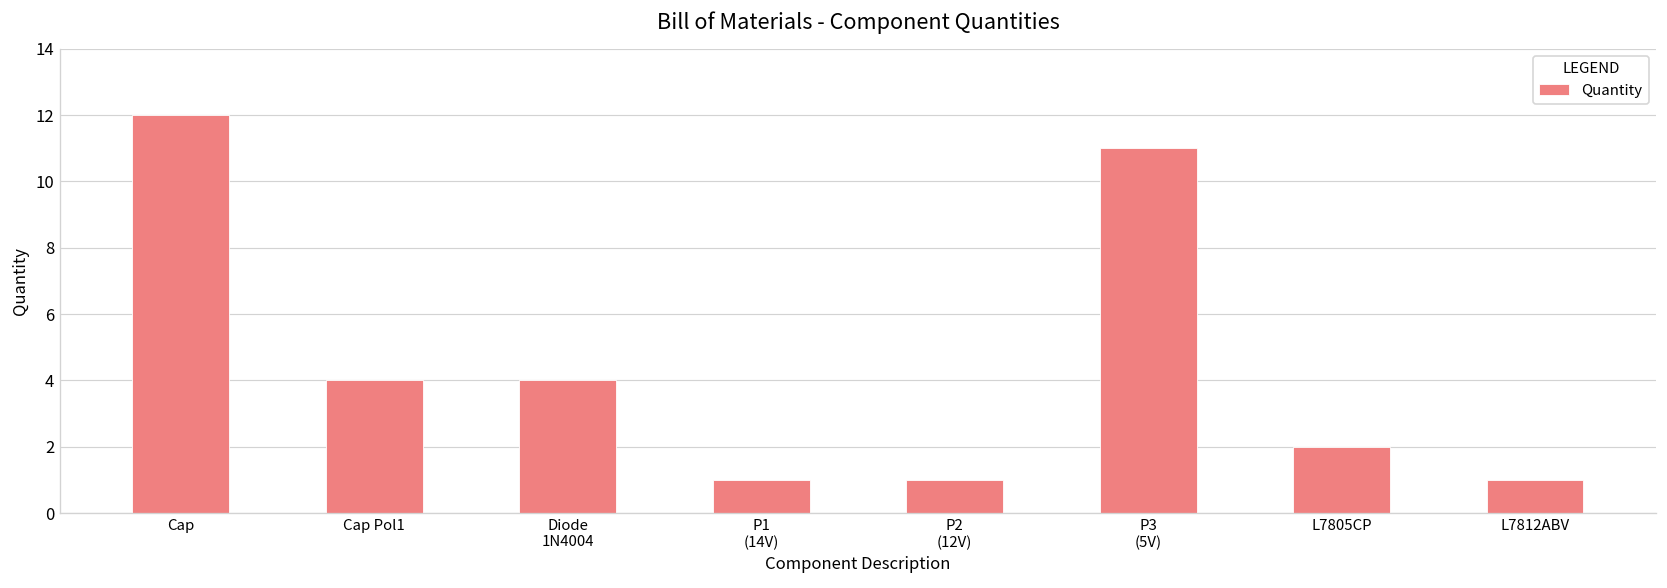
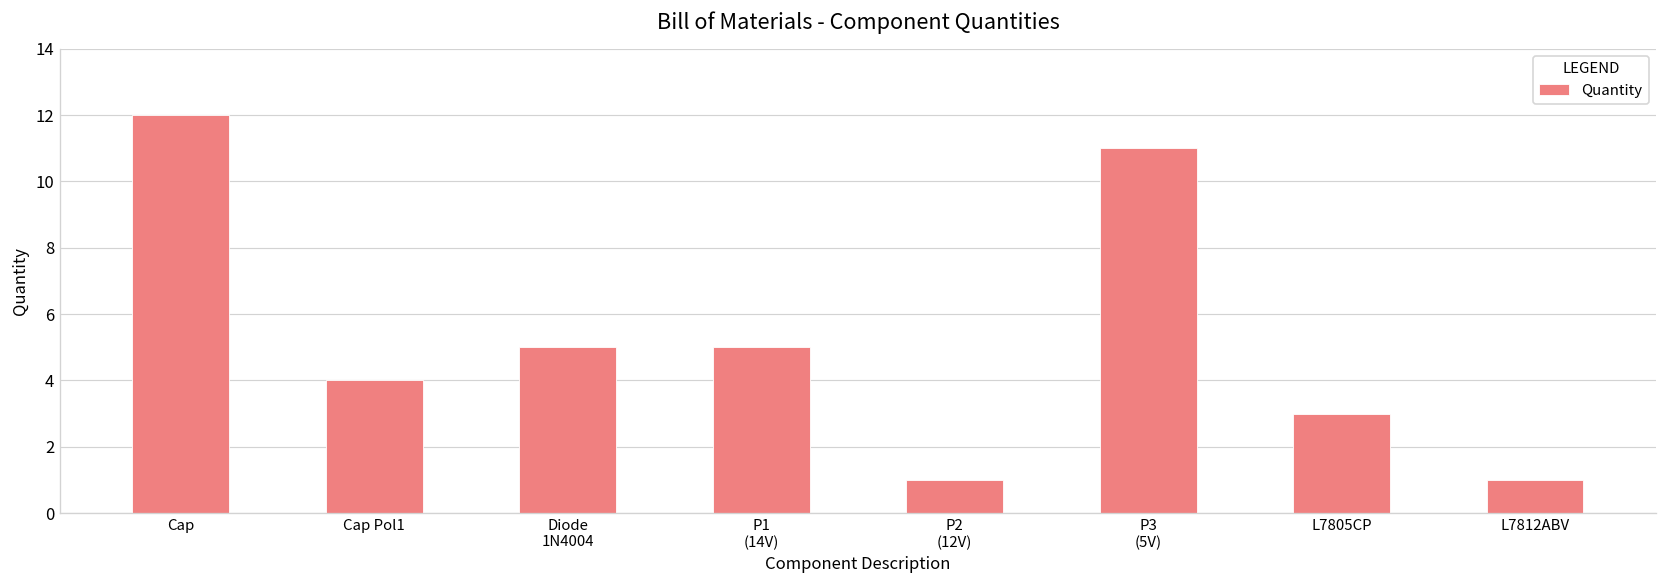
Diode 1N4004: 4 -> 5
P1 (14V): 1 -> 5
L7805CP: 2 -> 3
